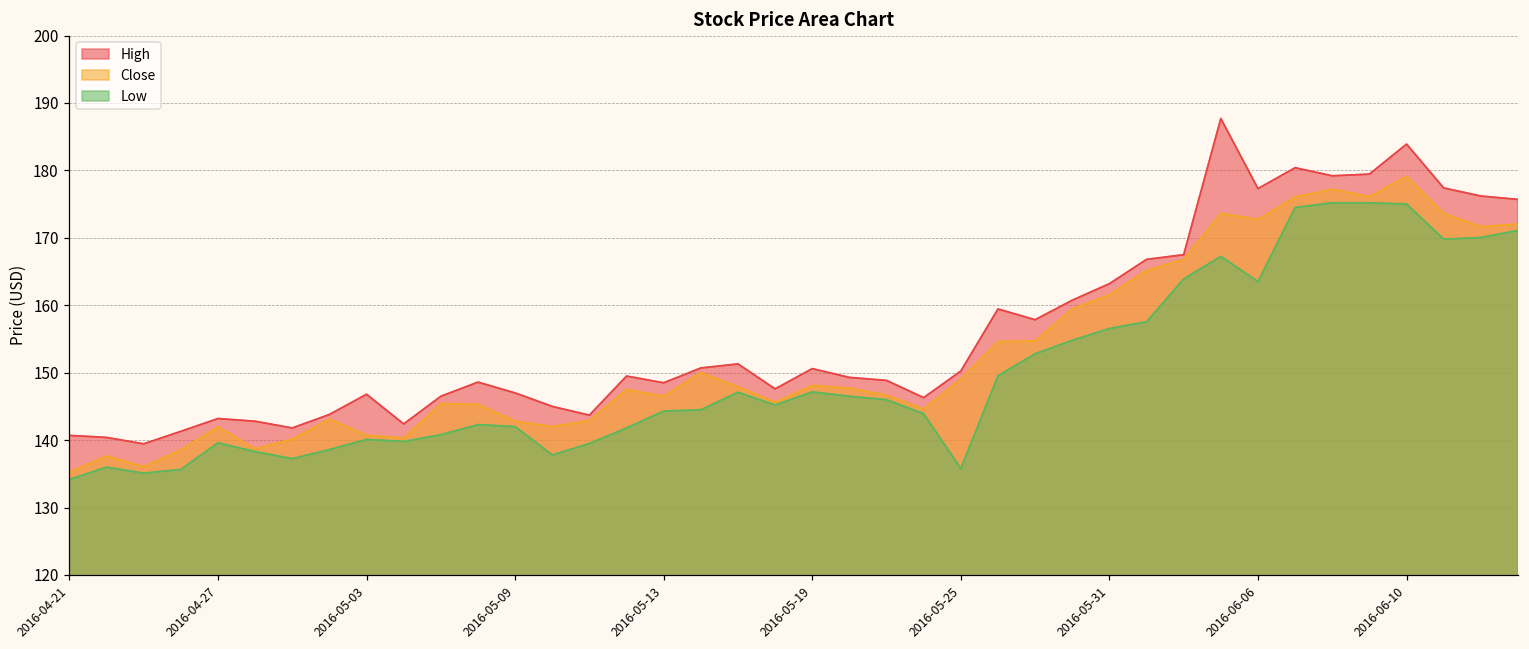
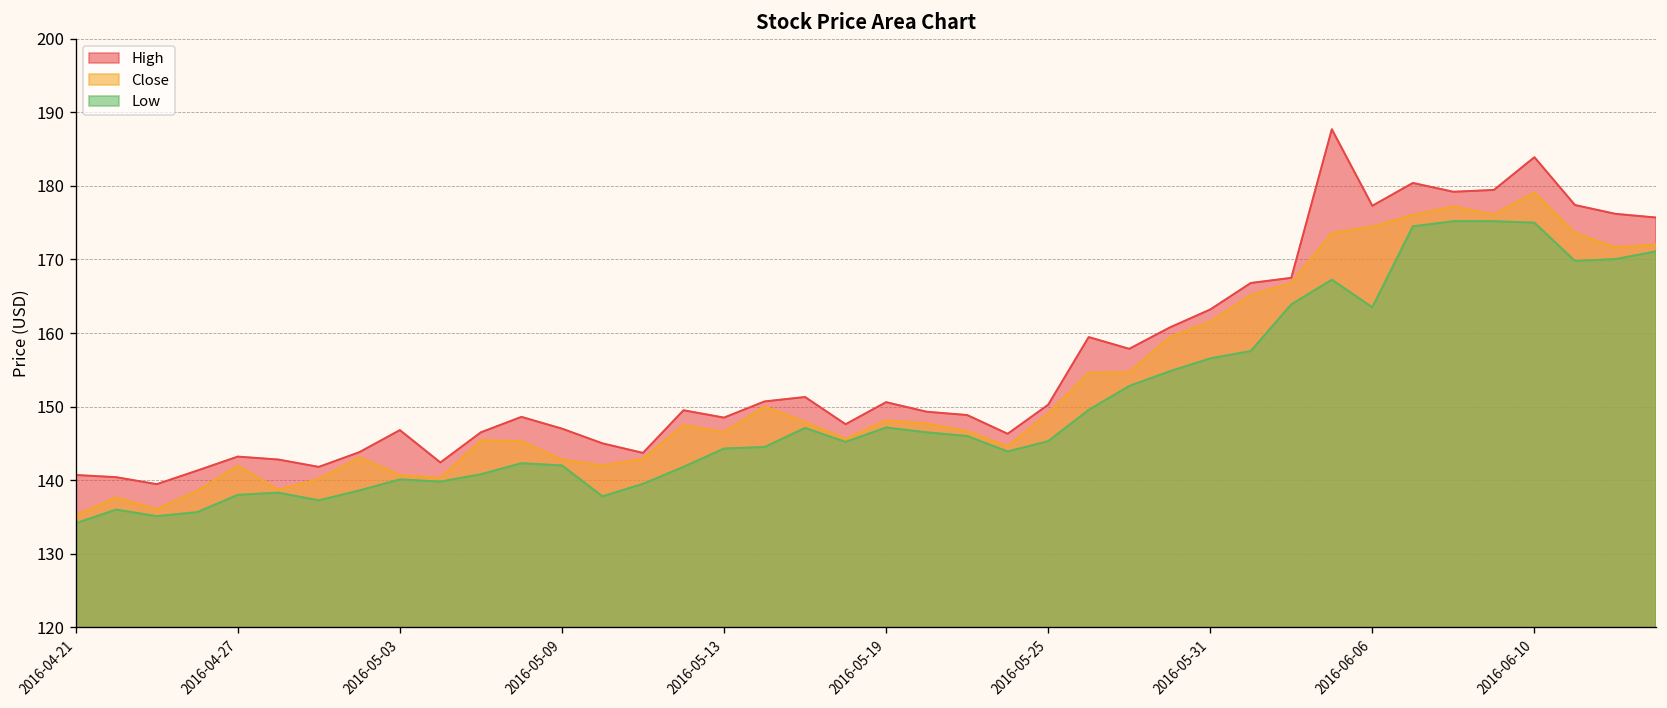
Low, 2016-04-27: 140 -> 138
Low, 2016-05-25: 136 -> 145
Close, 2016-06-06: 173 -> 174
